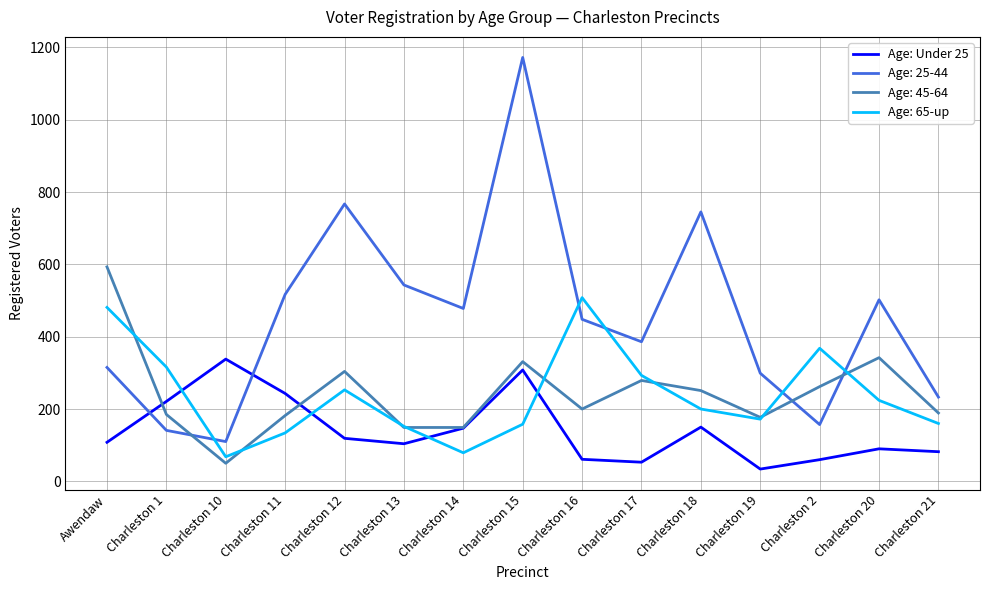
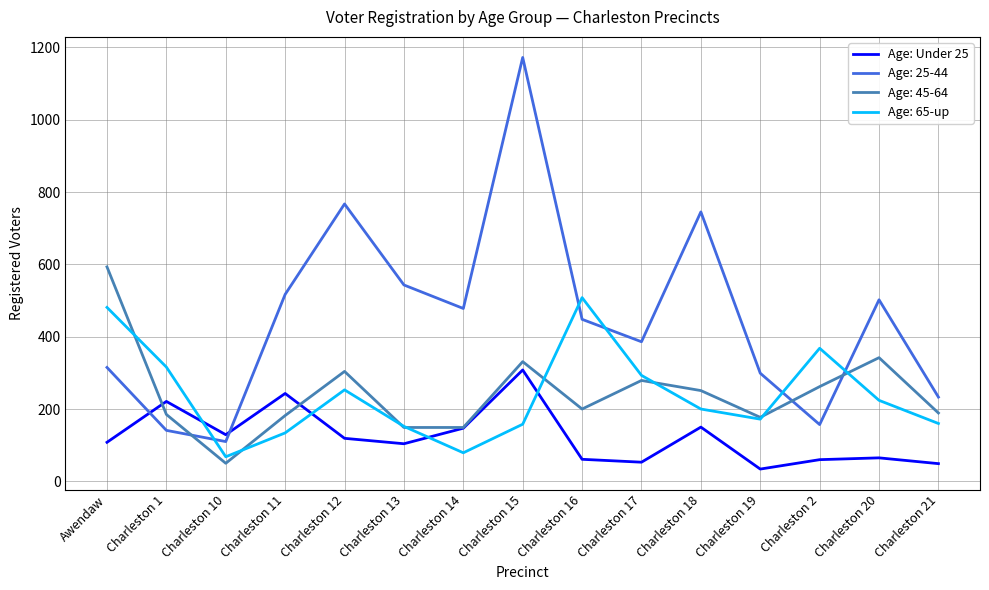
Age: Under 25, Charleston 10: 340 -> 130
Age: Under 25, Charleston 20: 90 -> 70
Age: Under 25, Charleston 21: 80 -> 50
